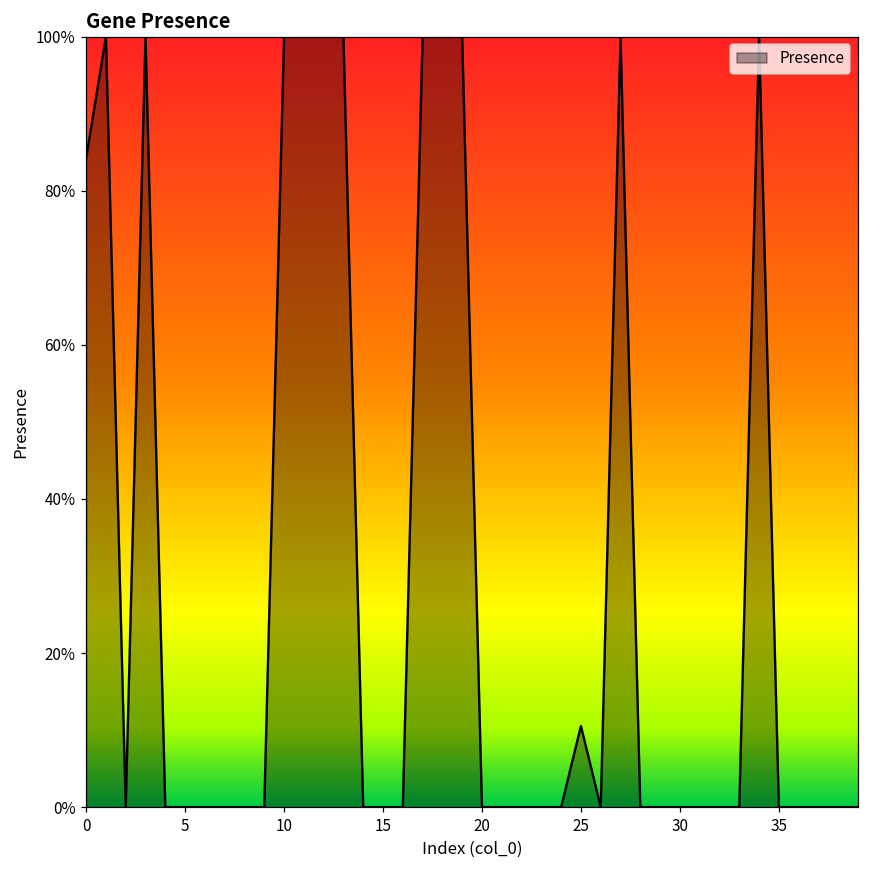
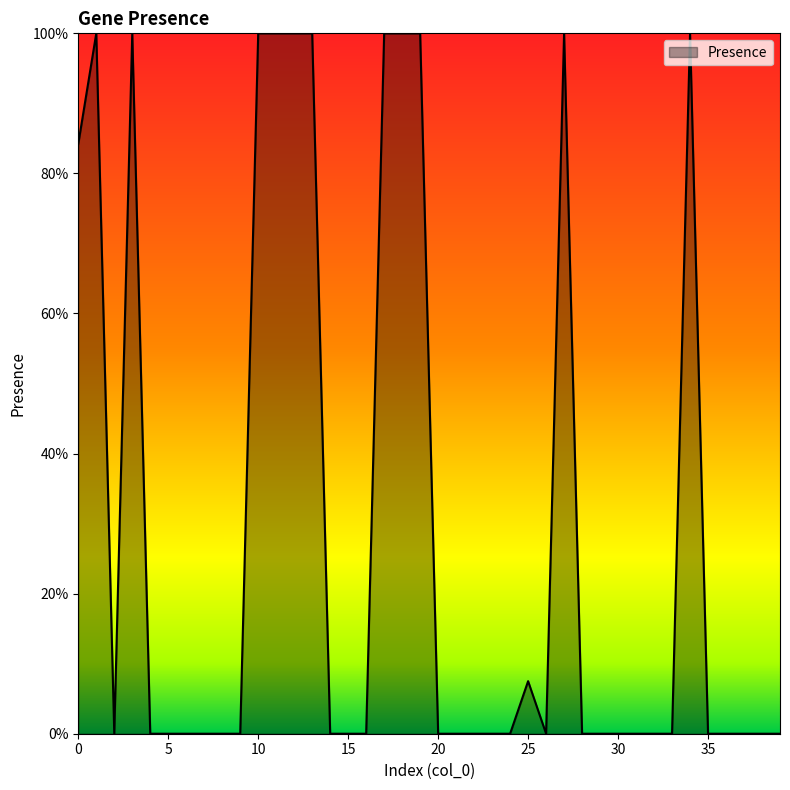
25: 11% -> 8%
